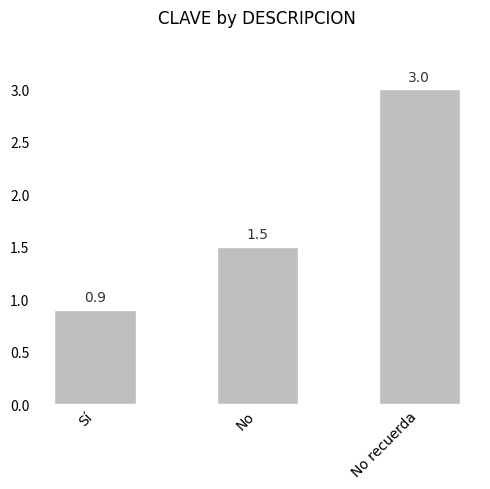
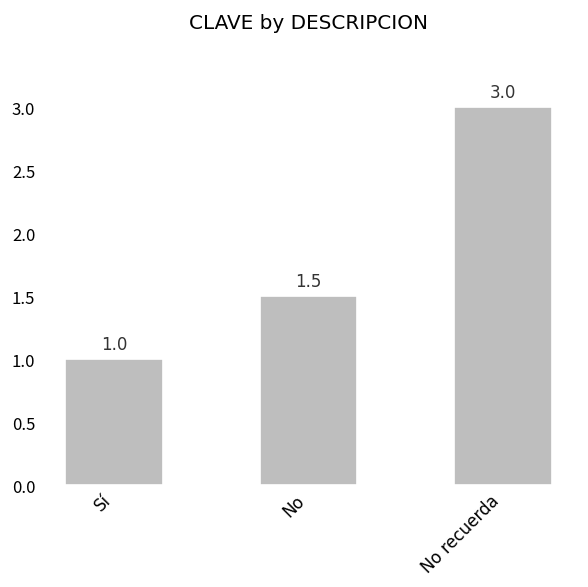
Sí: 0.9 -> 1.0
